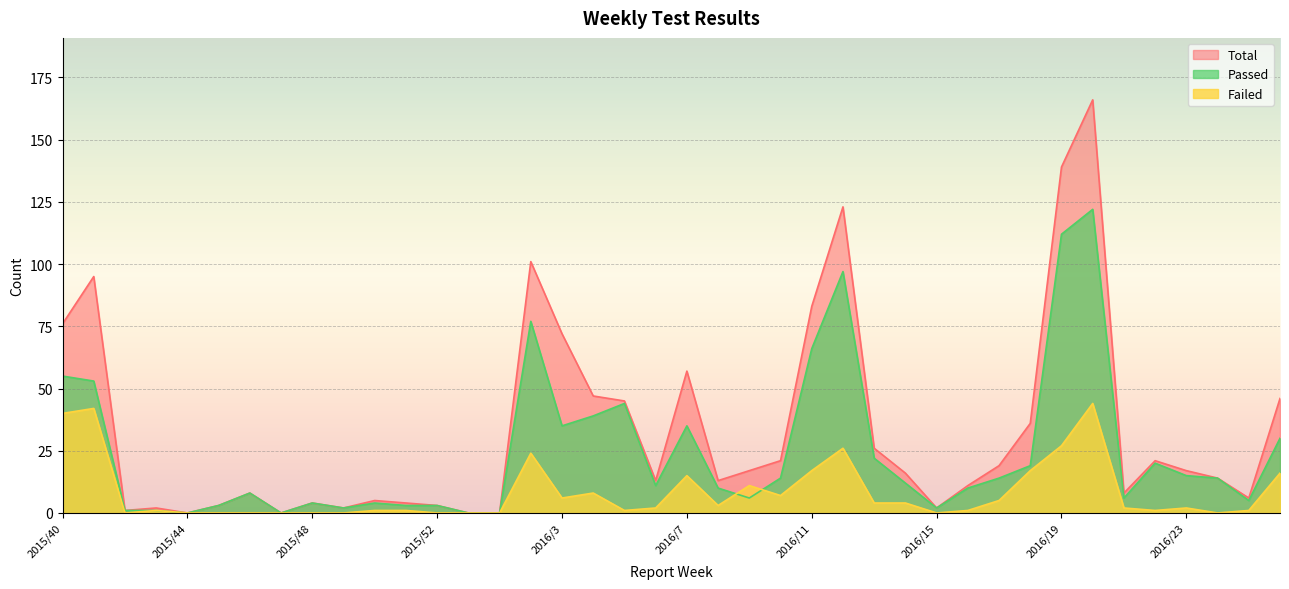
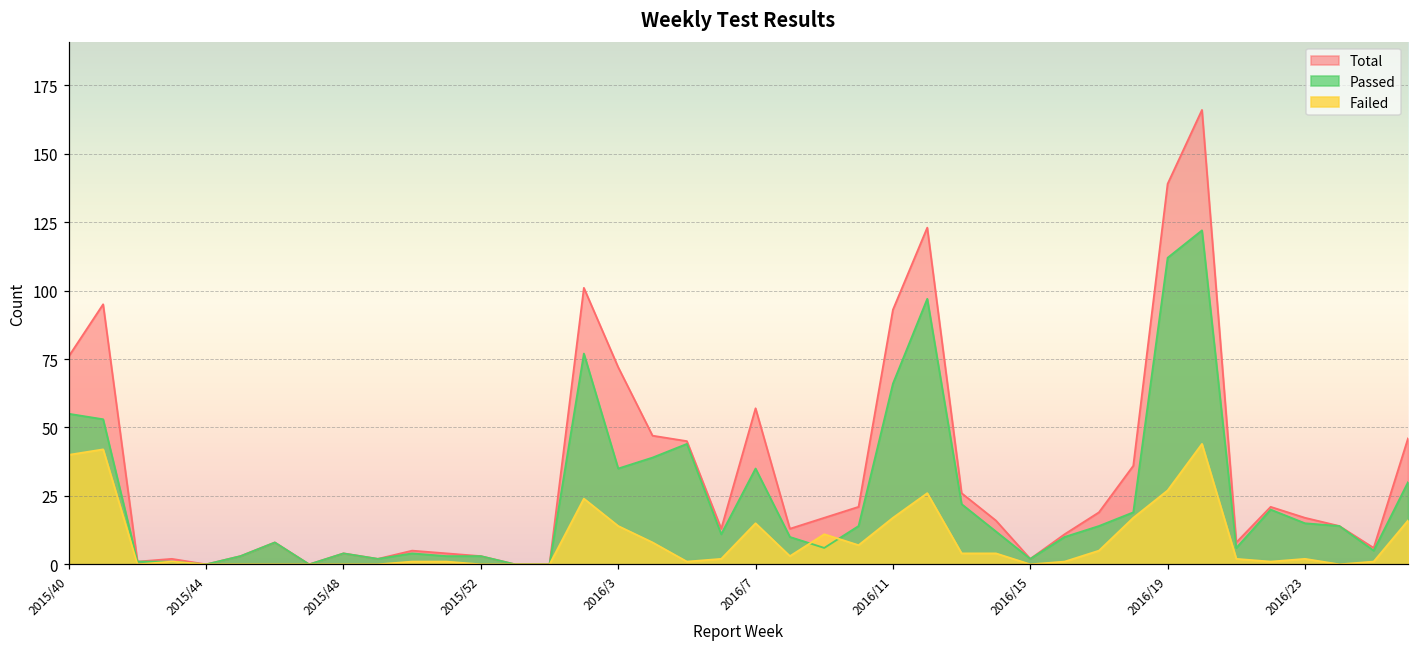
Failed, 2016/3: 6 -> 14
Total, 2016/11: 83 -> 93
